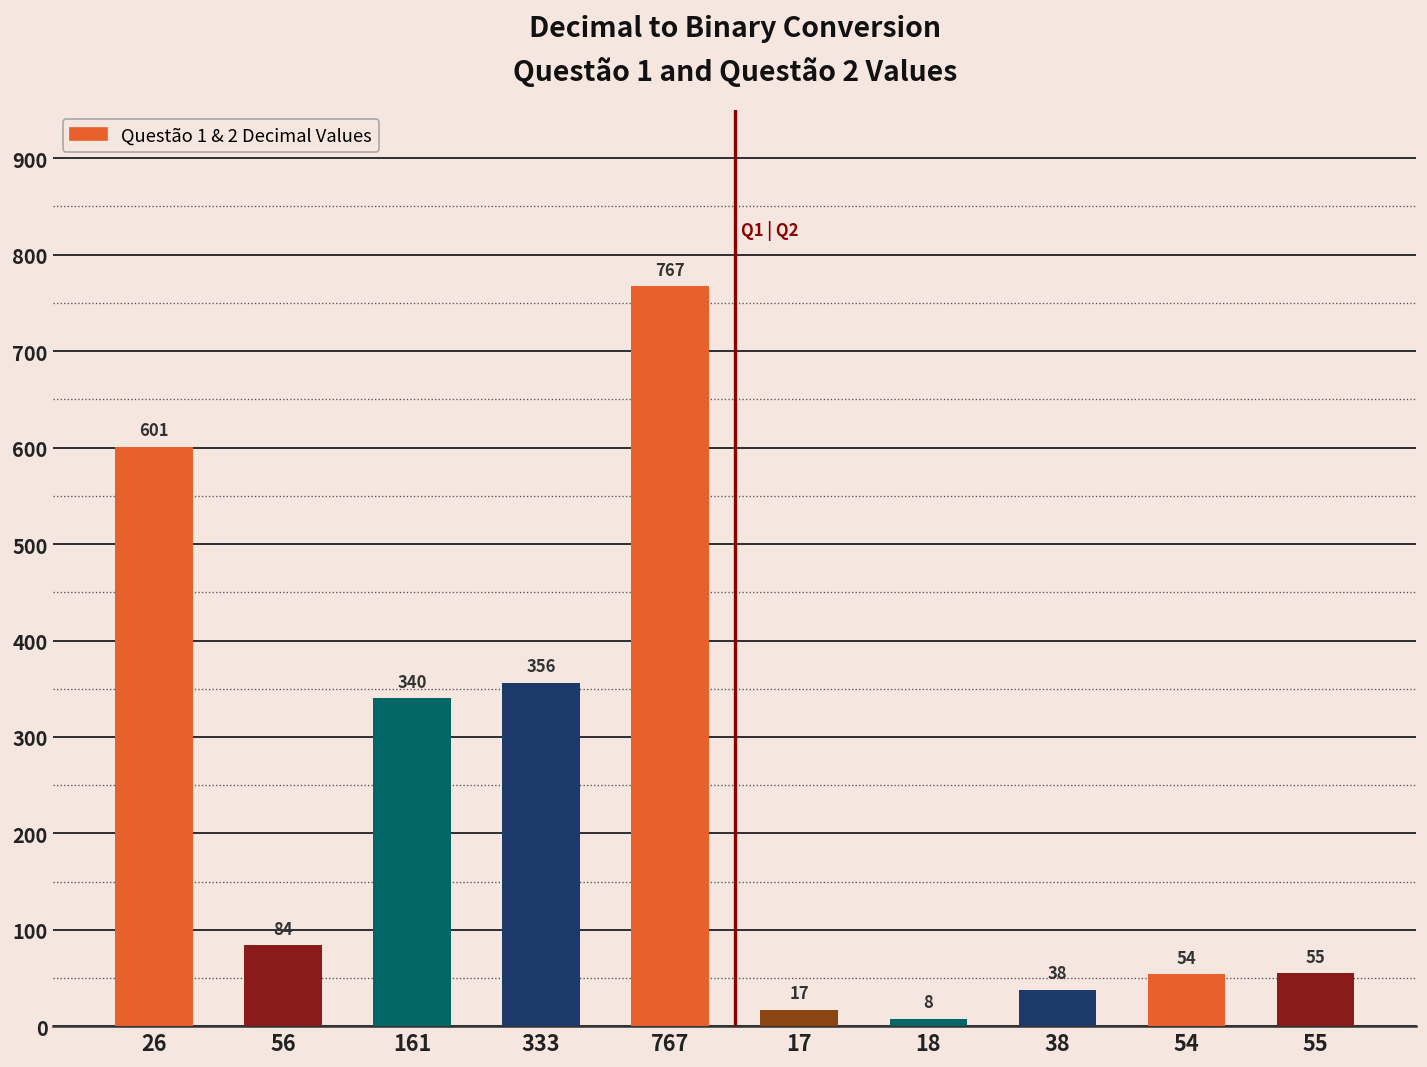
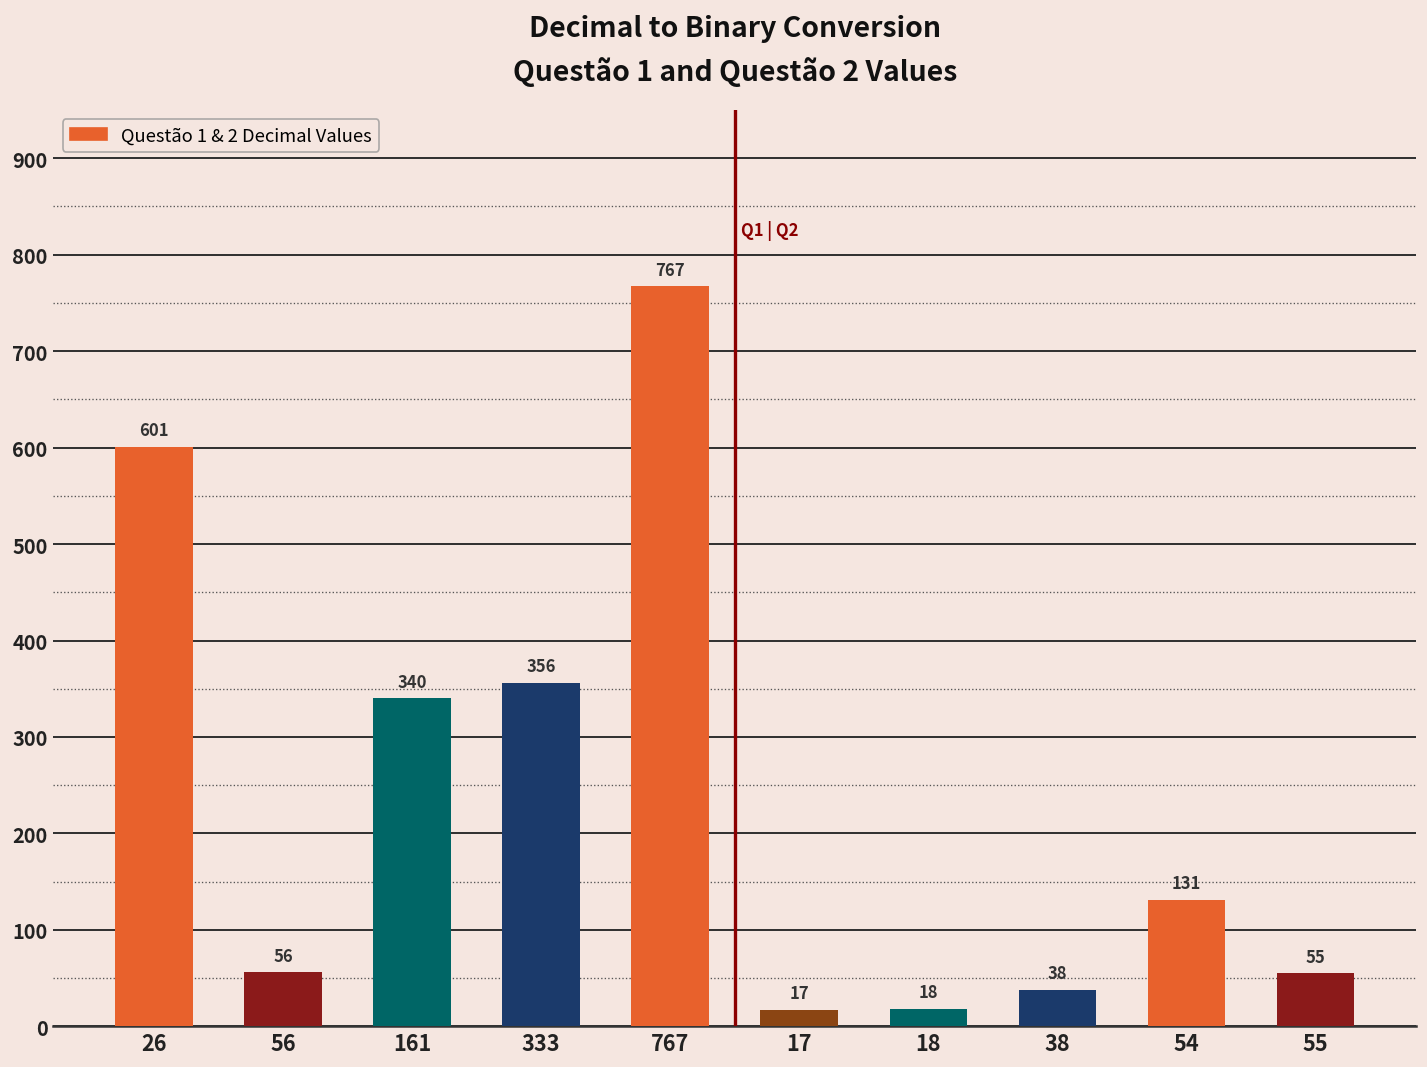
56: 84 -> 56
18: 8 -> 18
54: 54 -> 131
